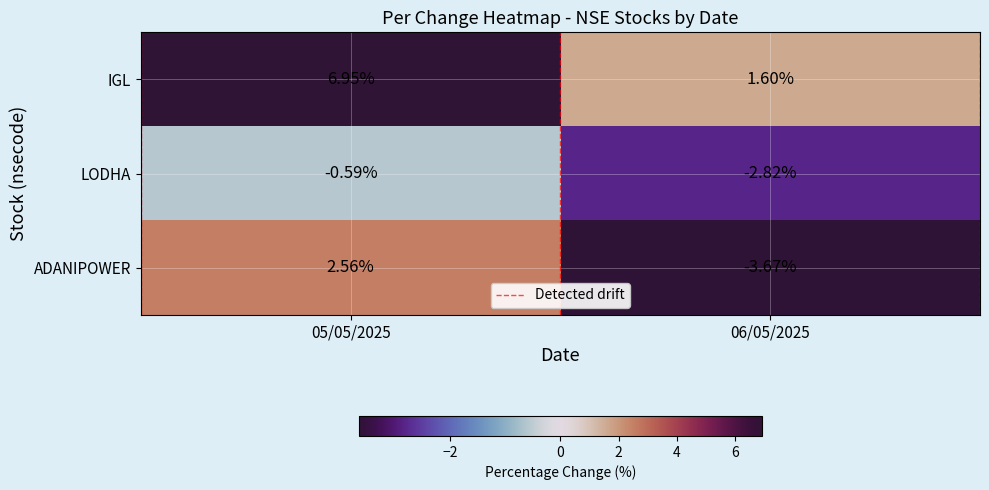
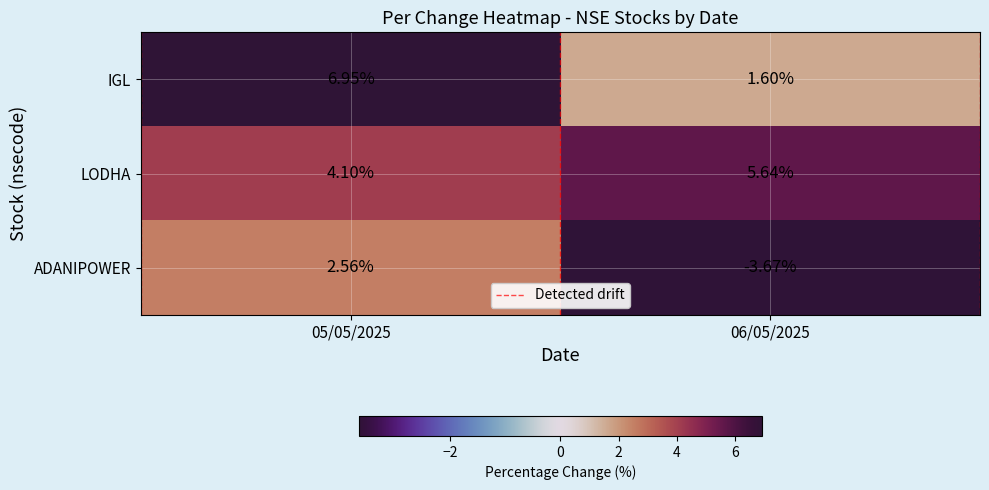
LODHA, 05/05/2025: -0.59% -> 4.10%
LODHA, 06/05/2025: -2.82% -> 5.64%
